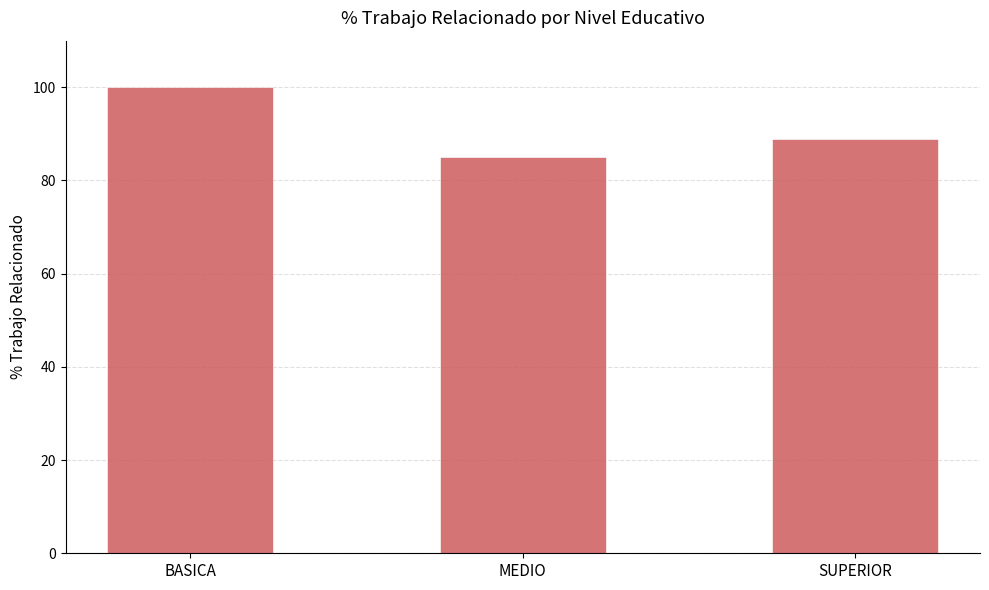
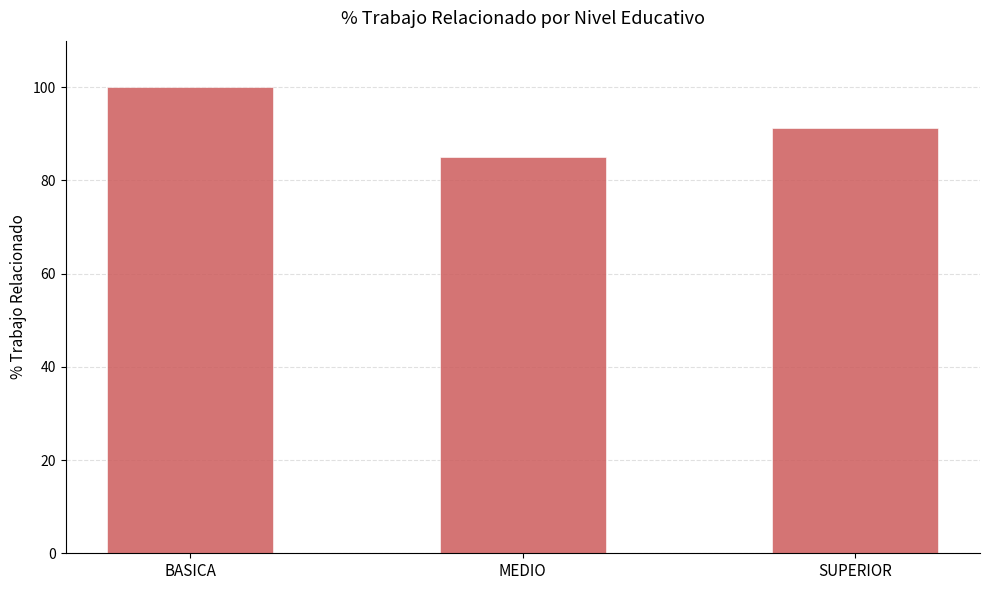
SUPERIOR: 89 -> 91
